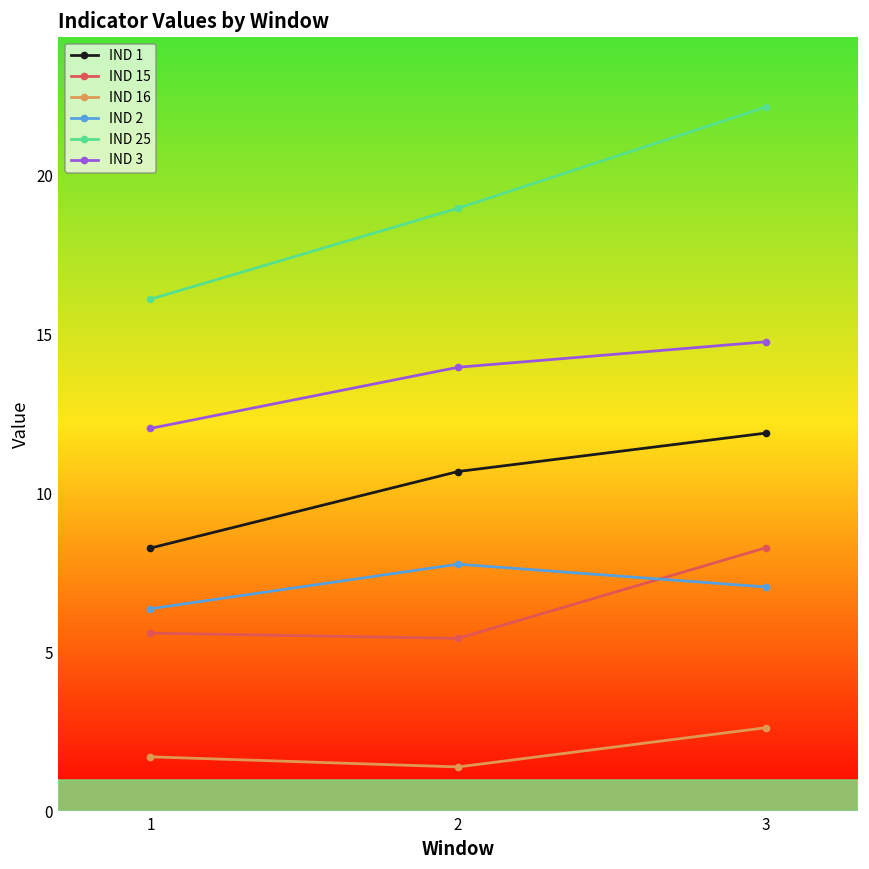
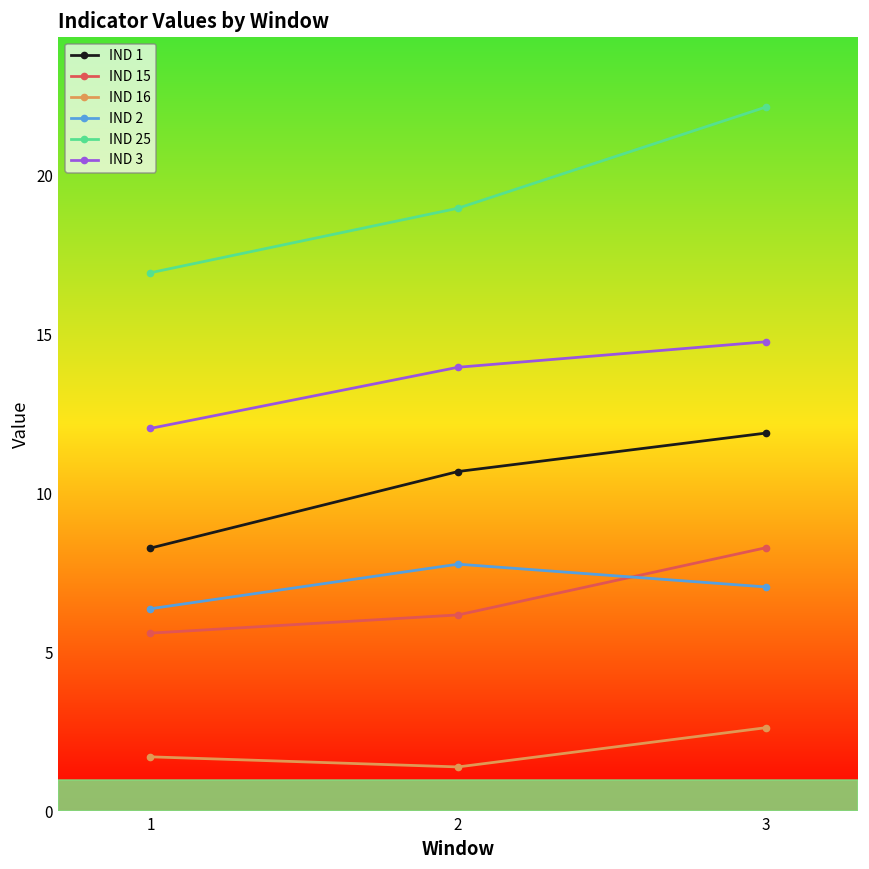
IND 25, 1: 16.1 -> 16.9
IND 15, 2: 5.4 -> 6.2
